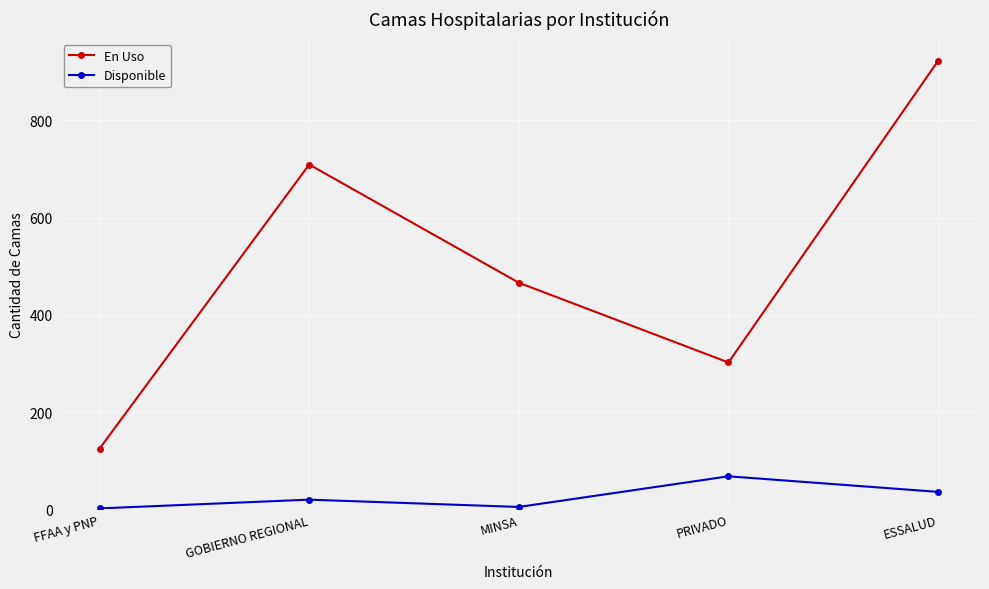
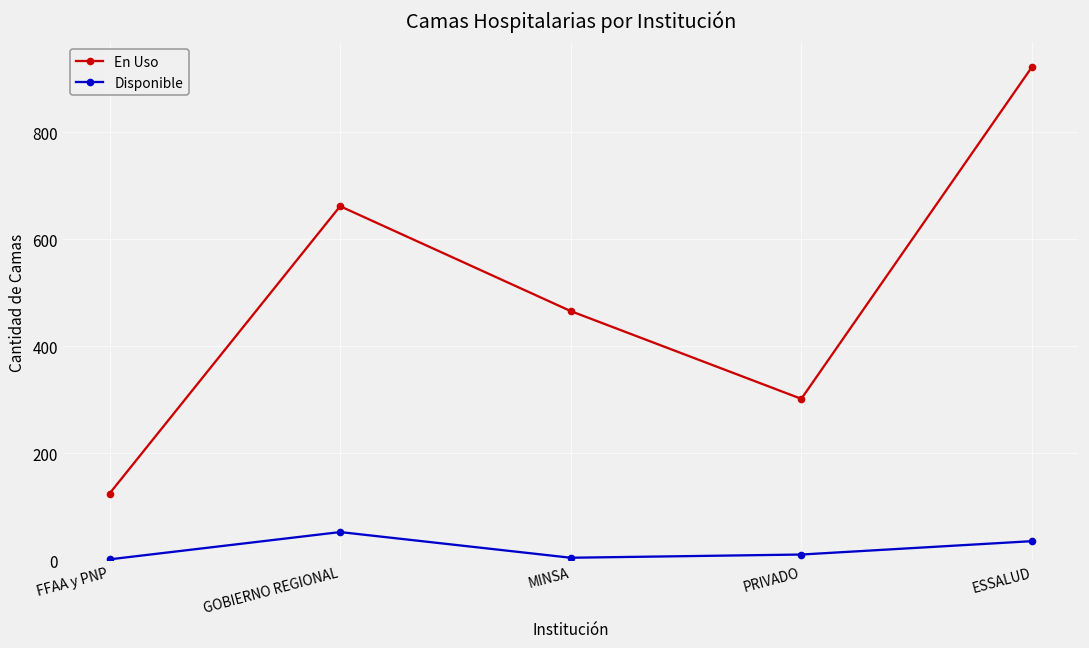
En Uso, GOBIERNO REGIONAL: 710 -> 660
Disponible, GOBIERNO REGIONAL: 20 -> 50
Disponible, PRIVADO: 70 -> 10
